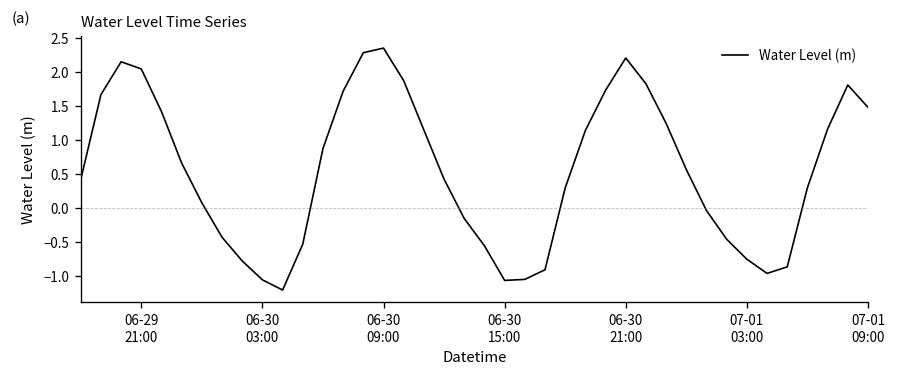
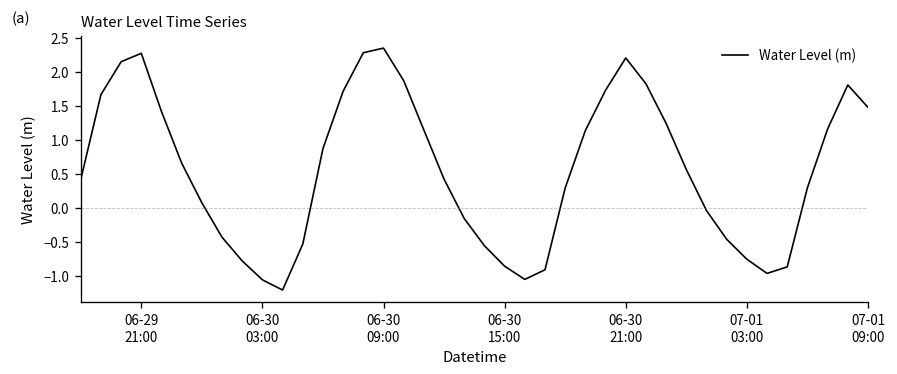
06-29 21:00: 2.0 -> 2.3
06-30 15:00: -1.1 -> -0.9
